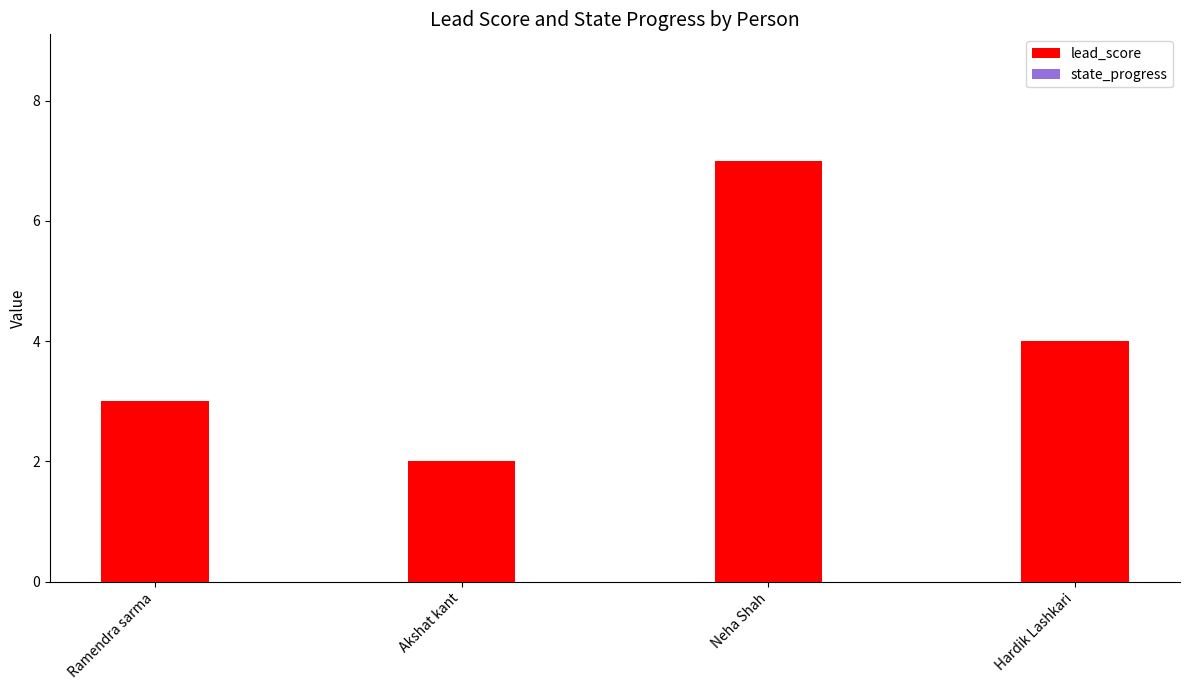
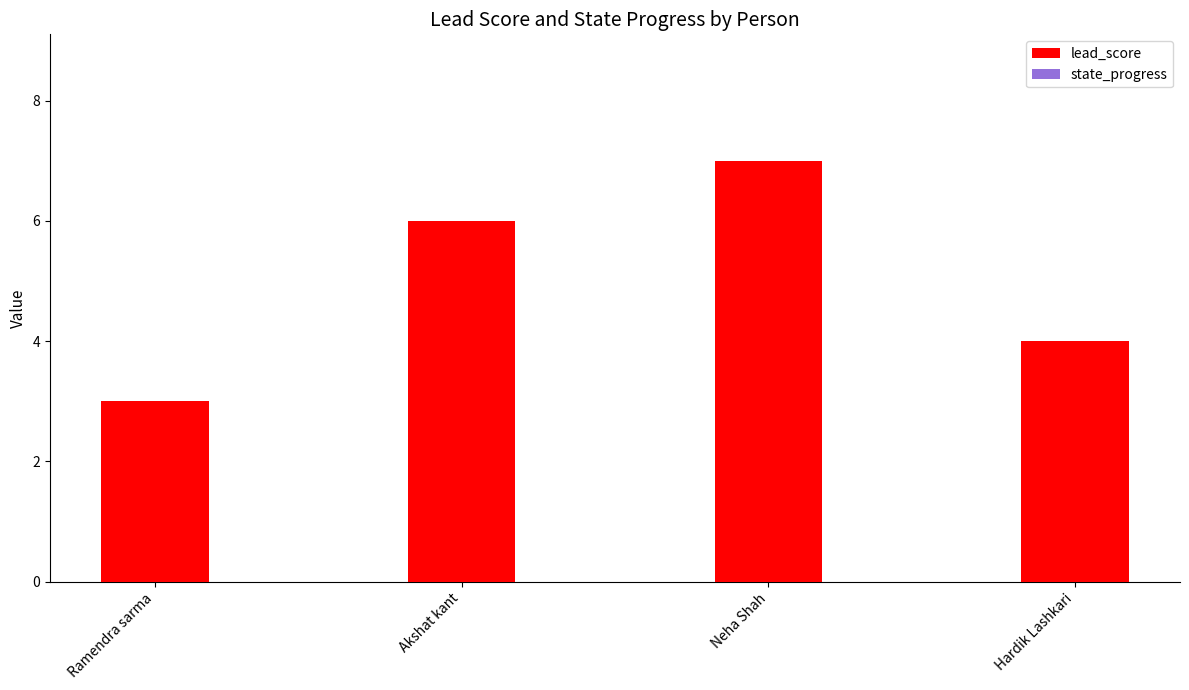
lead_score, Akshat kant: 2 -> 6
